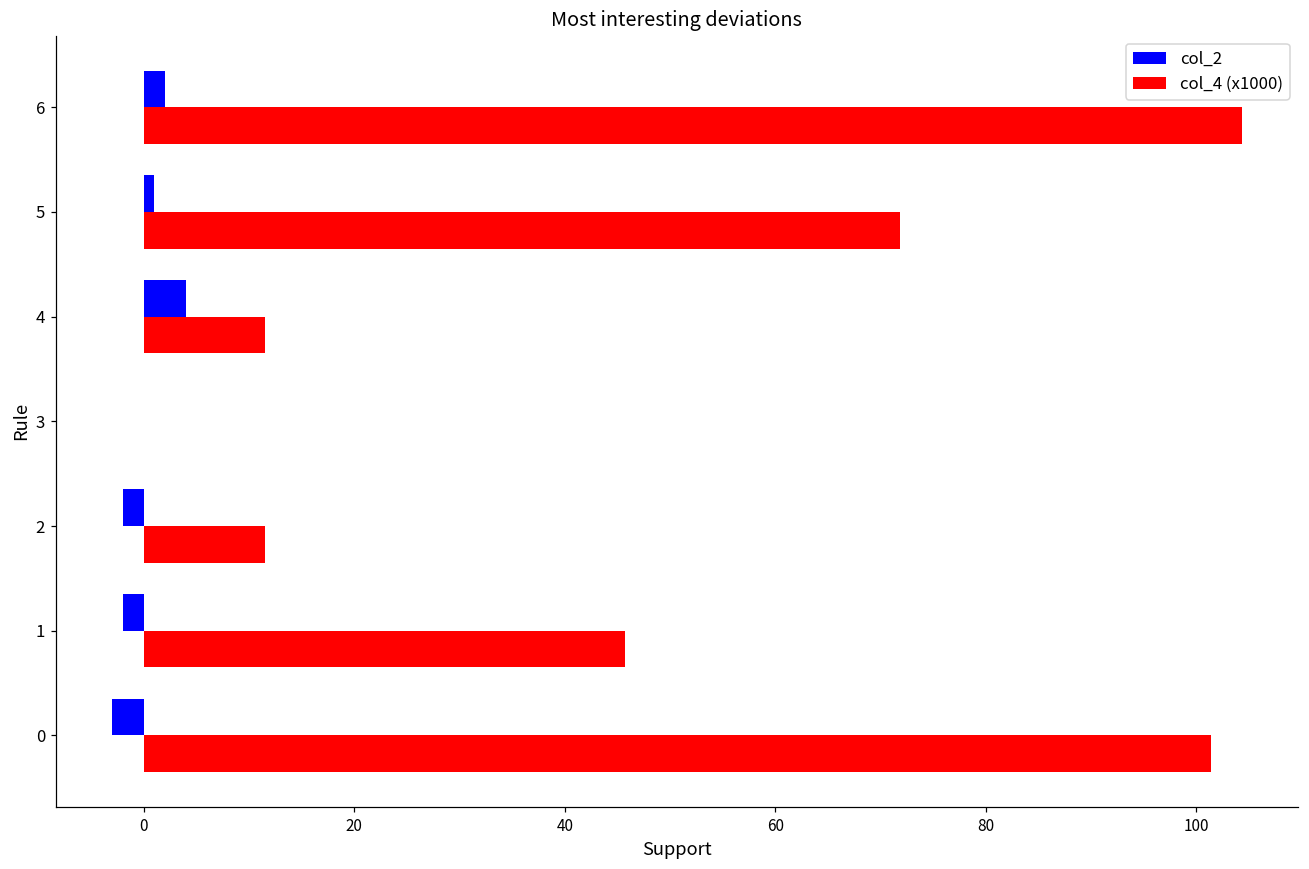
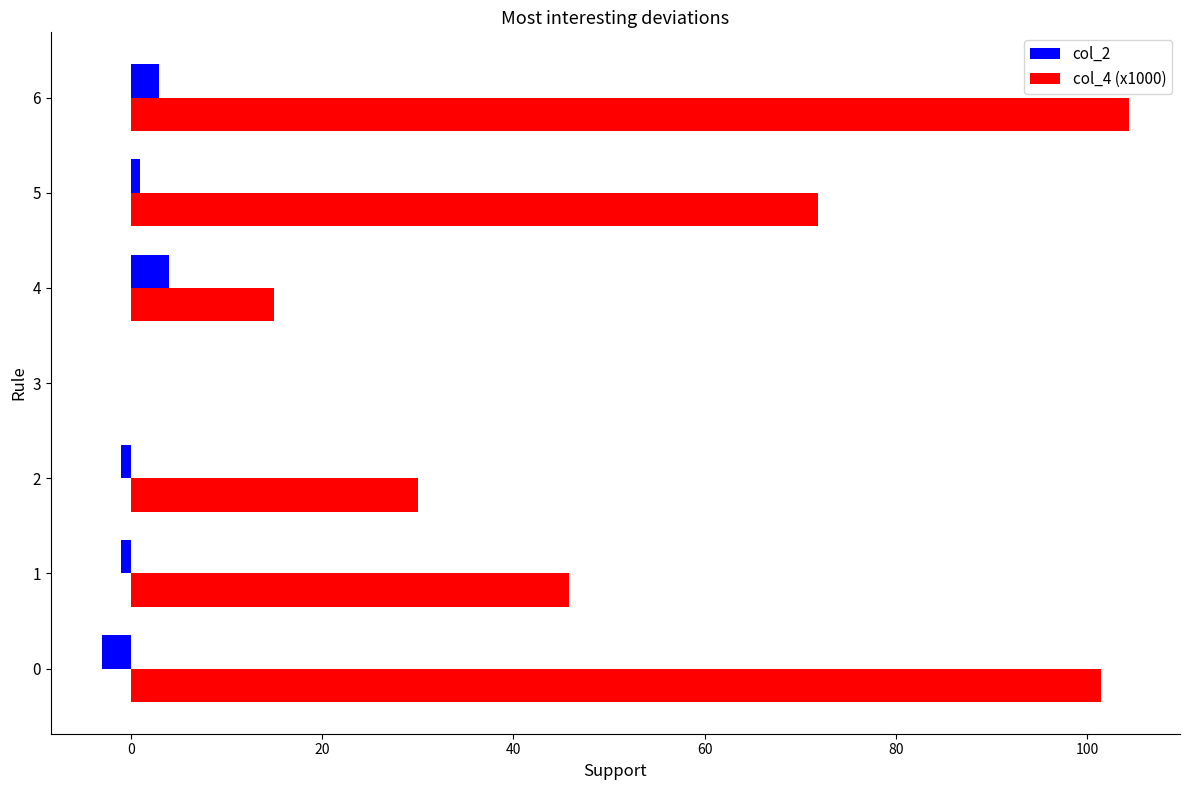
col_2, 6: 2 -> 3
col_4 (x1000), 4: 12 -> 15
col_2, 2: -2 -> -1
col_4 (x1000), 2: 11 -> 30
col_2, 1: -2 -> -1
